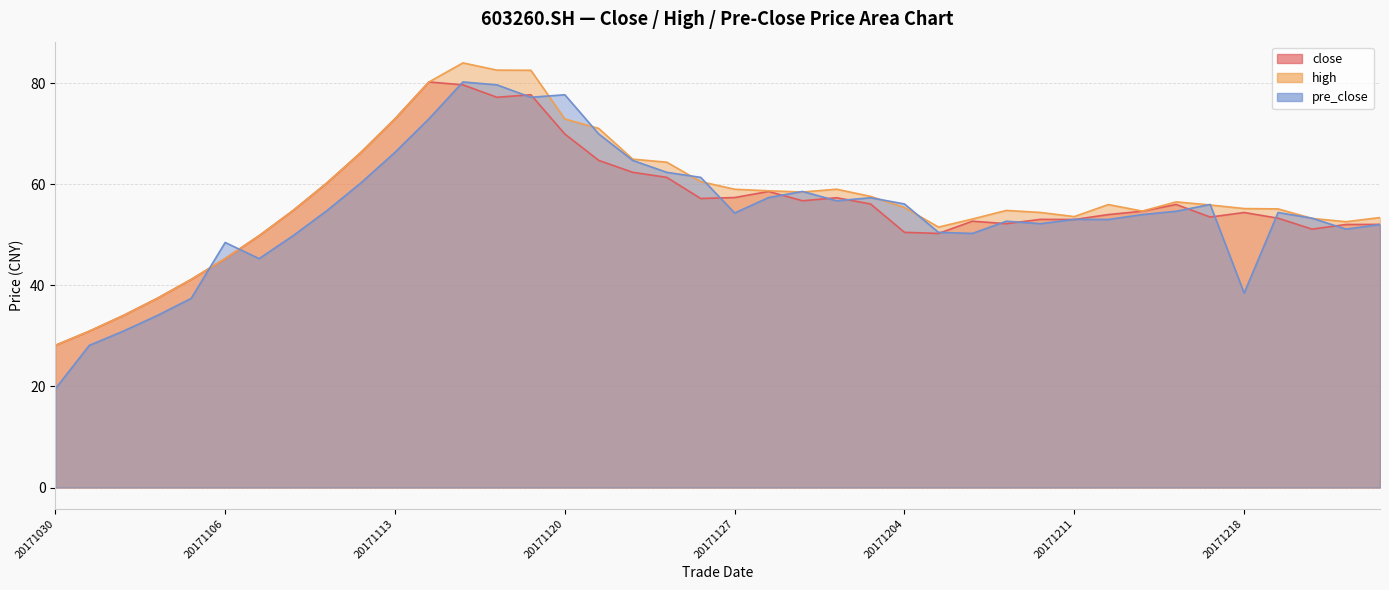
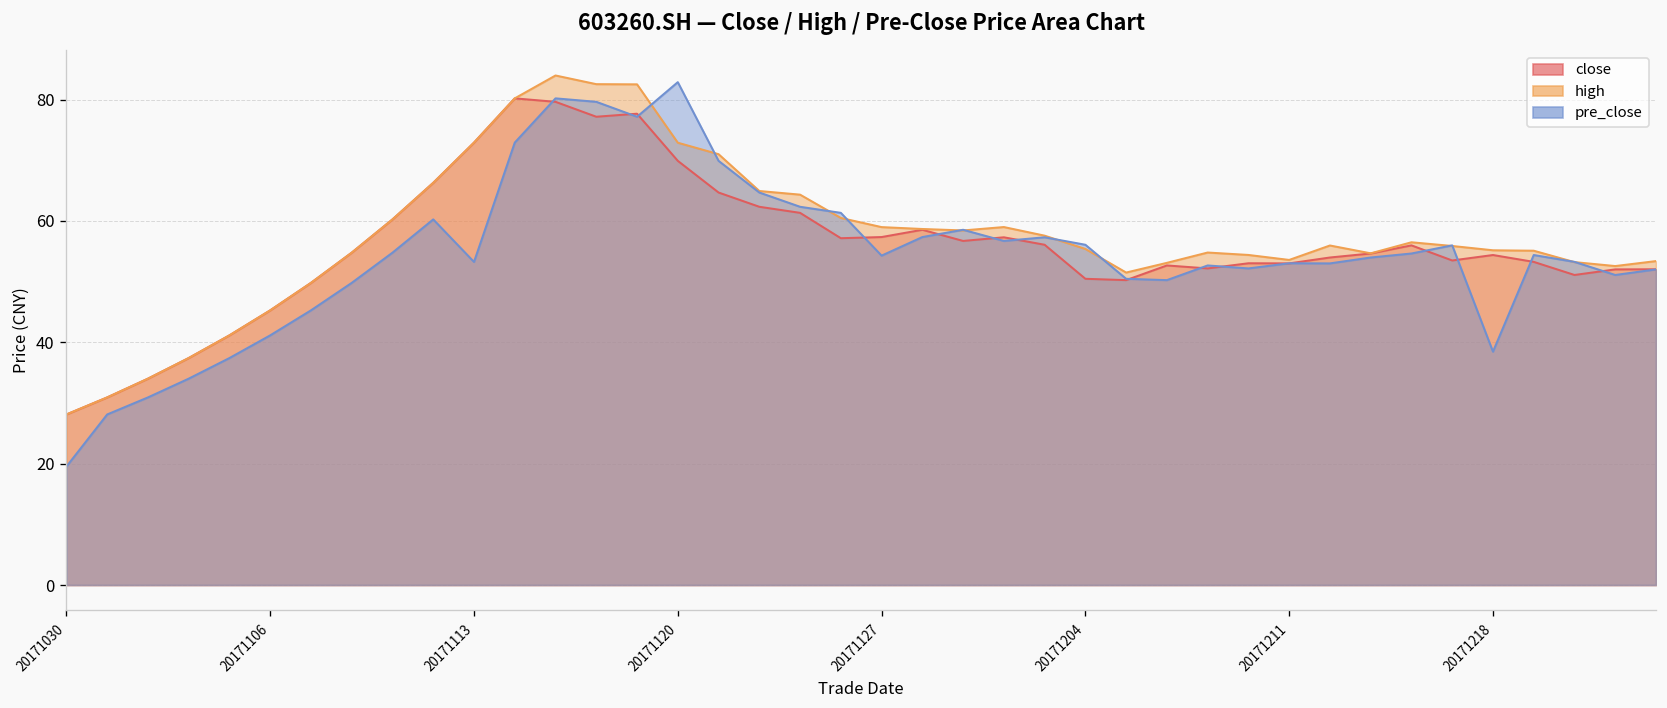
pre_close, 20171106: 48 -> 41
pre_close, 20171113: 66 -> 53
pre_close, 20171120: 78 -> 83
